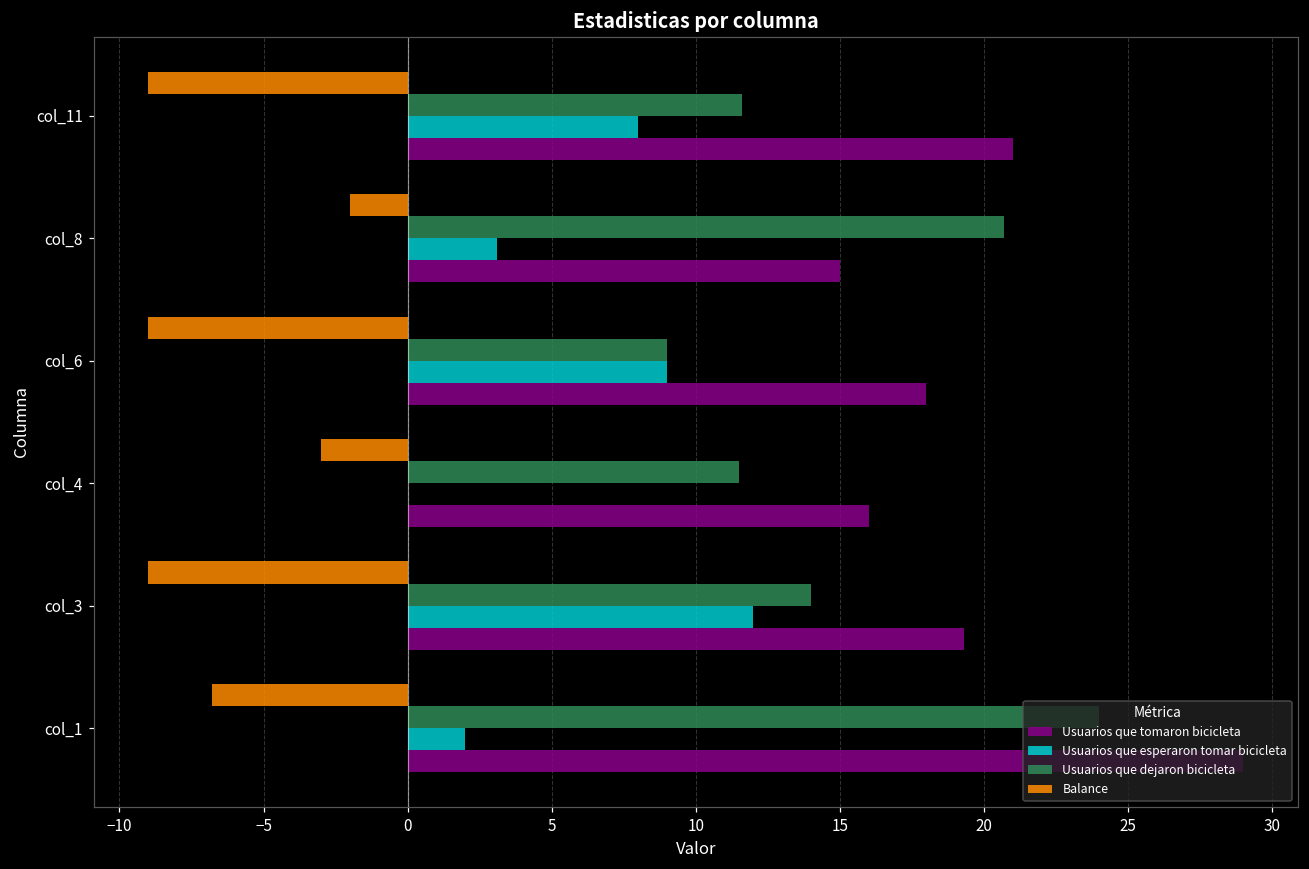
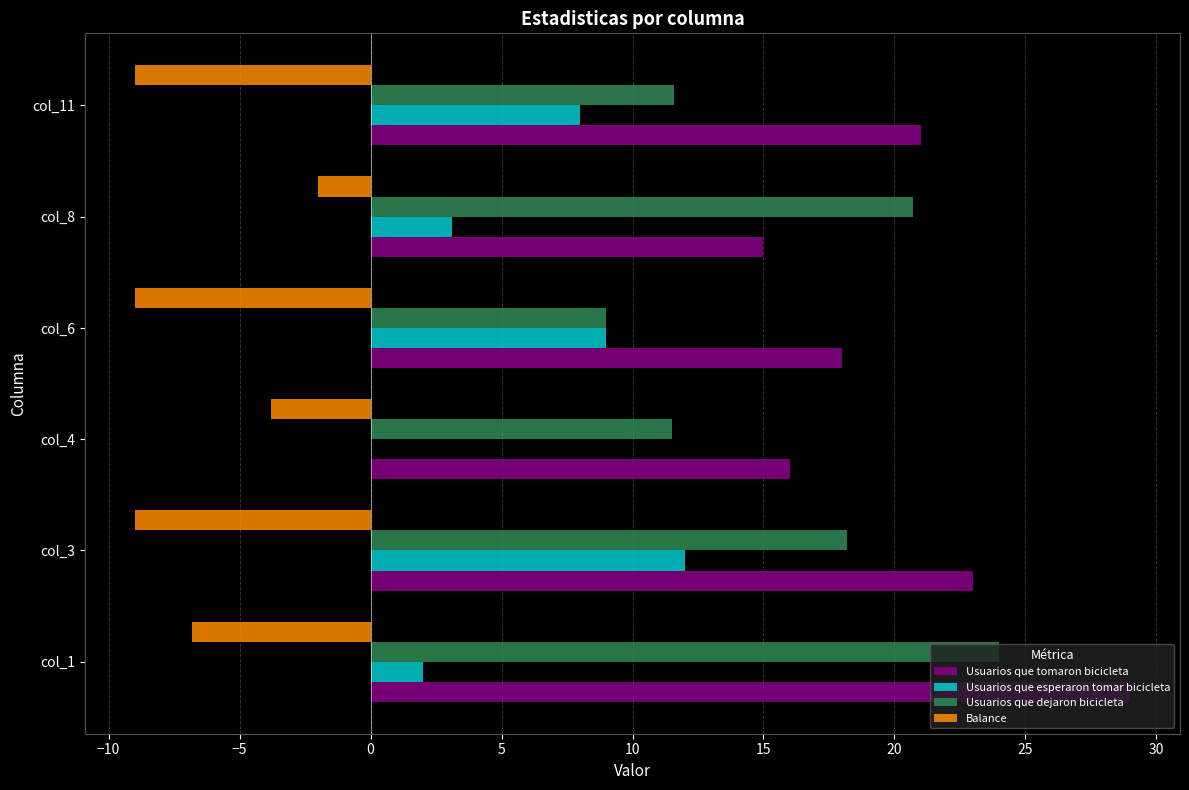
Balance, col_4: -3.0 -> -3.8
Usuarios que dejaron bicicleta, col_3: 14.0 -> 18.2
Usuarios que tomaron bicicleta, col_3: 19.3 -> 23.0
